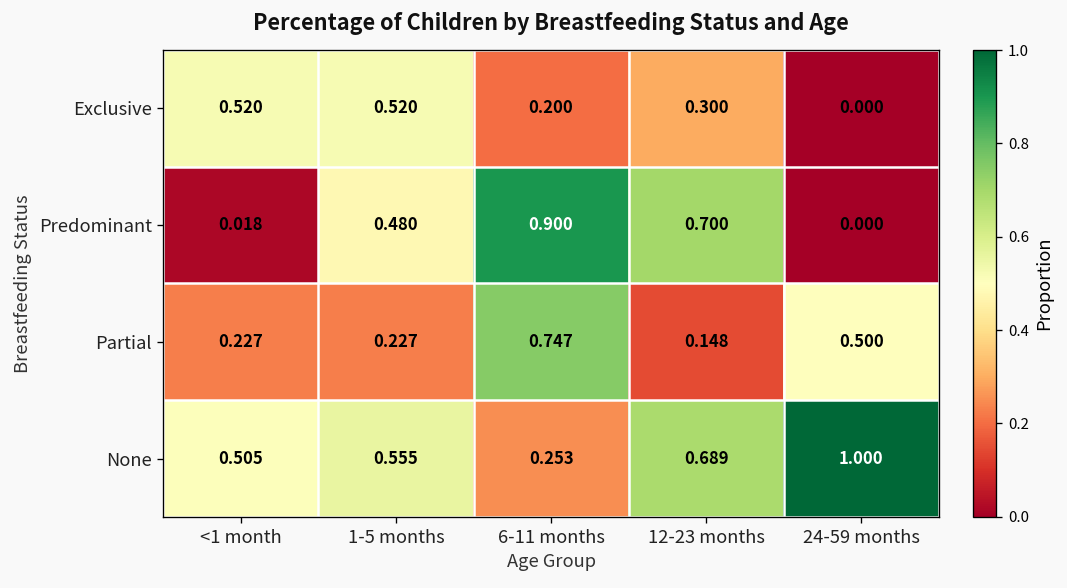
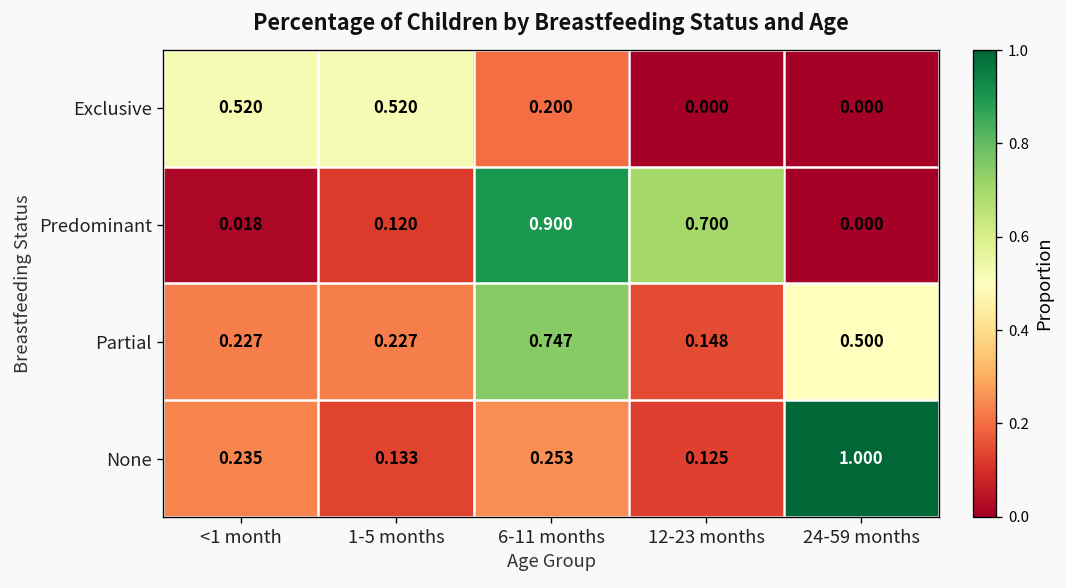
Exclusive, 12-23 months: 0.300 -> 0.000
Predominant, 1-5 months: 0.480 -> 0.120
None, <1 month: 0.505 -> 0.235
None, 1-5 months: 0.555 -> 0.133
None, 12-23 months: 0.689 -> 0.125
